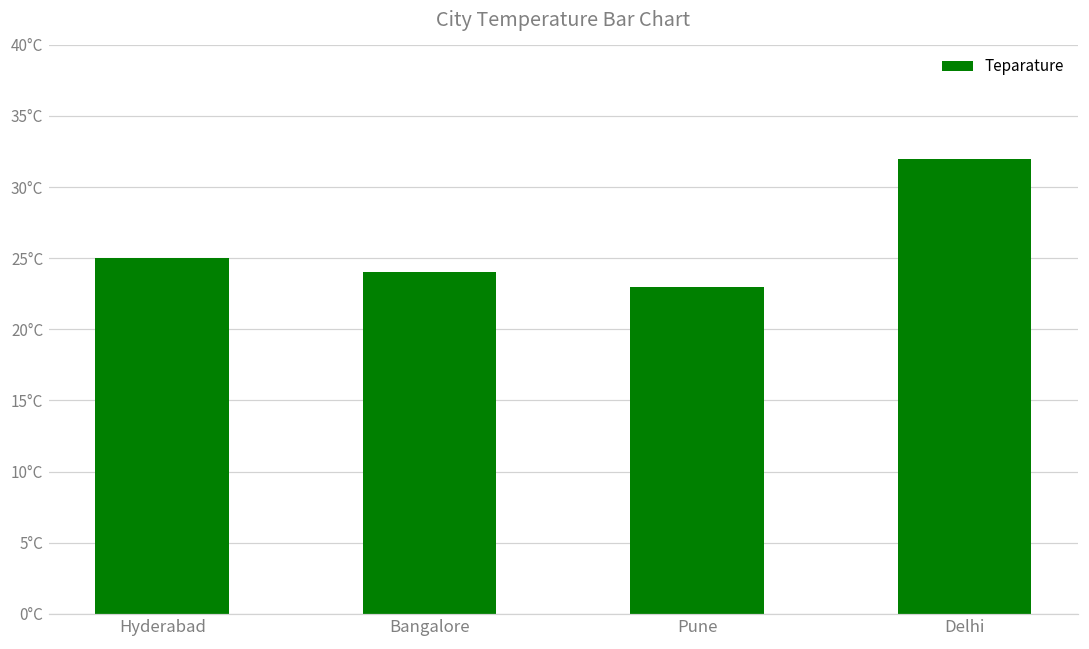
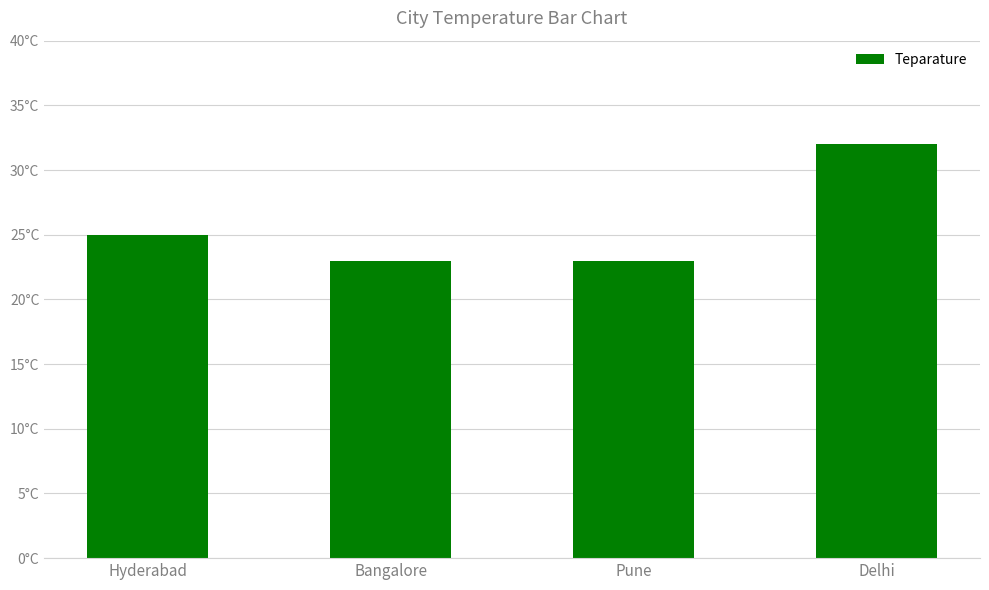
Bangalore: 24°C -> 23°C
